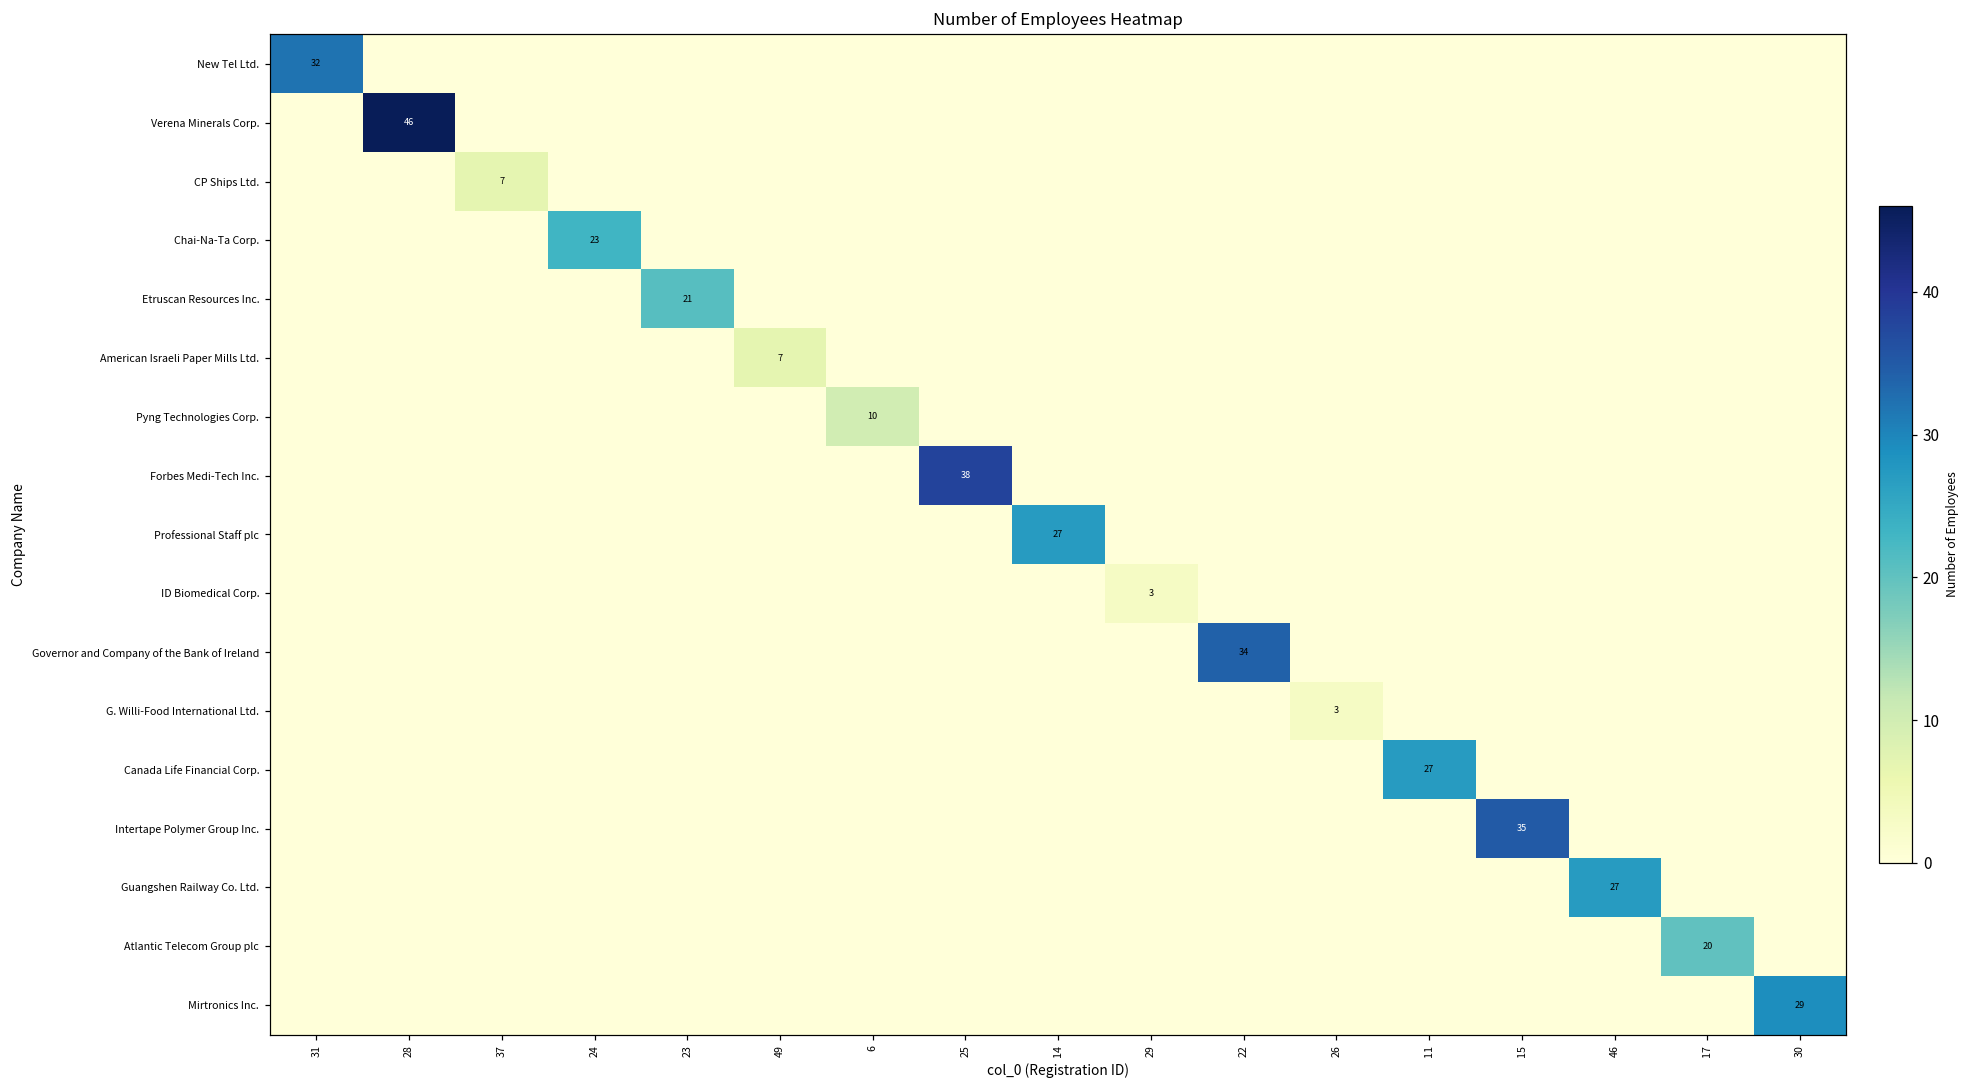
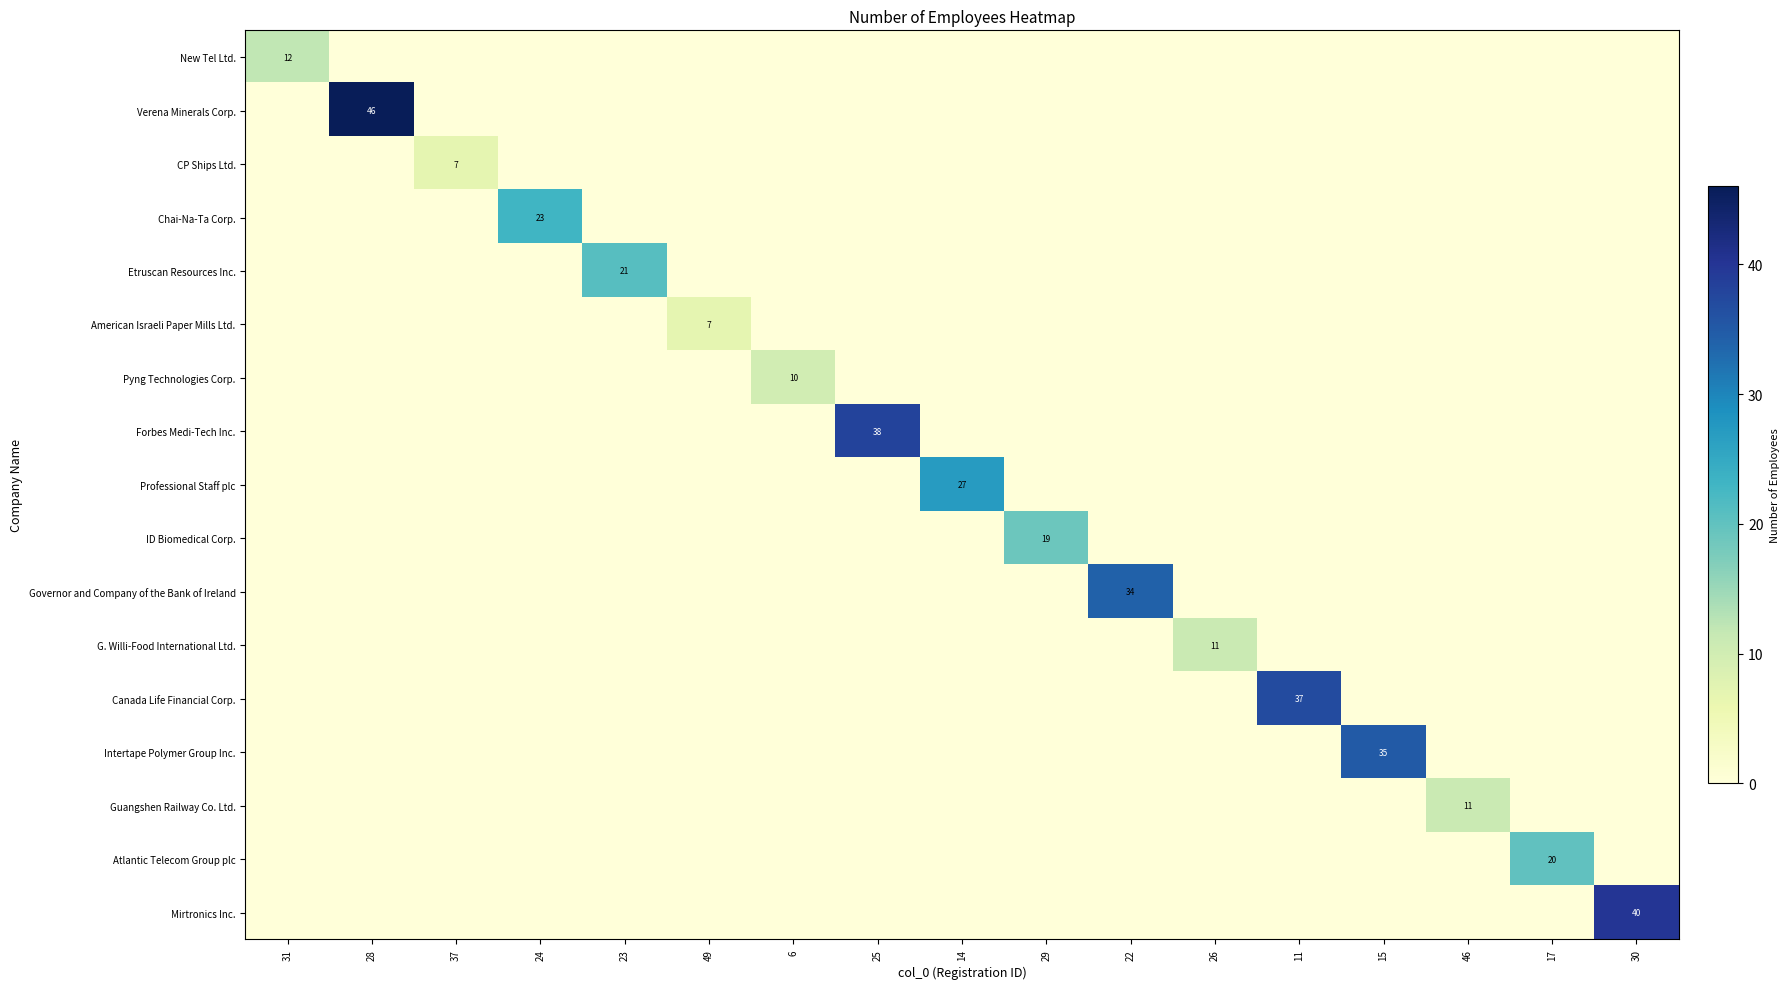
New Tel Ltd., 31: 32 -> 12
ID Biomedical Corp., 29: 3 -> 19
G. Willi-Food International Ltd., 26: 3 -> 11
Canada Life Financial Corp., 11: 27 -> 37
Guangshen Railway Co. Ltd., 46: 27 -> 11
Mirtronics Inc., 30: 29 -> 40
